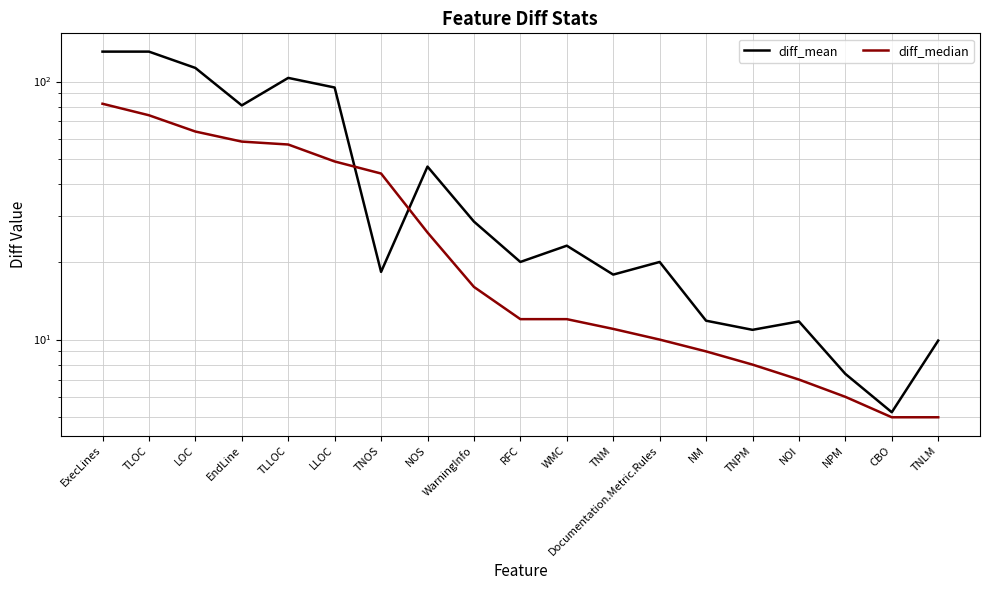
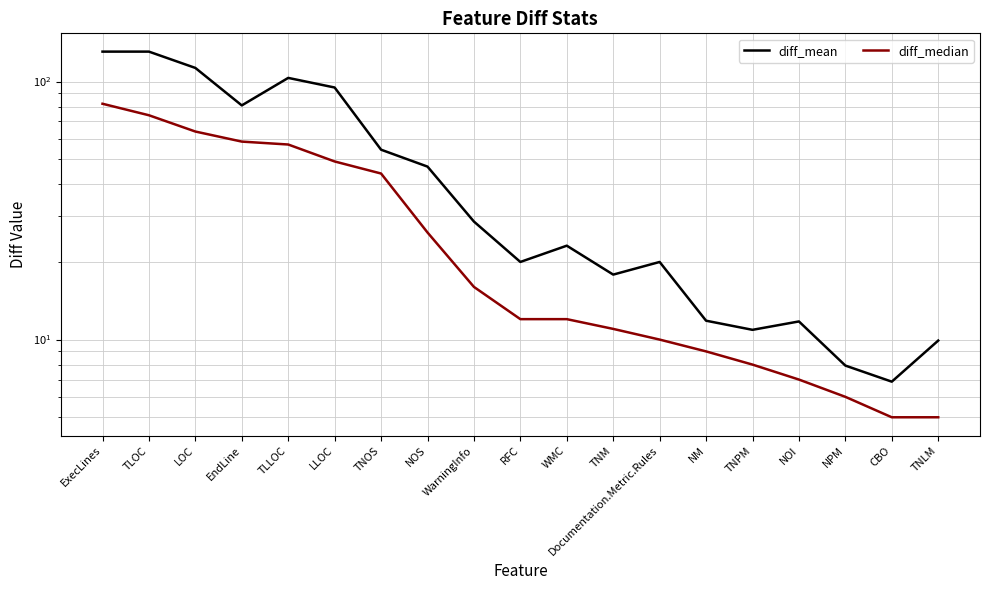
diff_mean, TNOS: 18 -> 54
diff_mean, NPM: 7.4 -> 7.9
diff_mean, CBO: 5.2 -> 6.9
